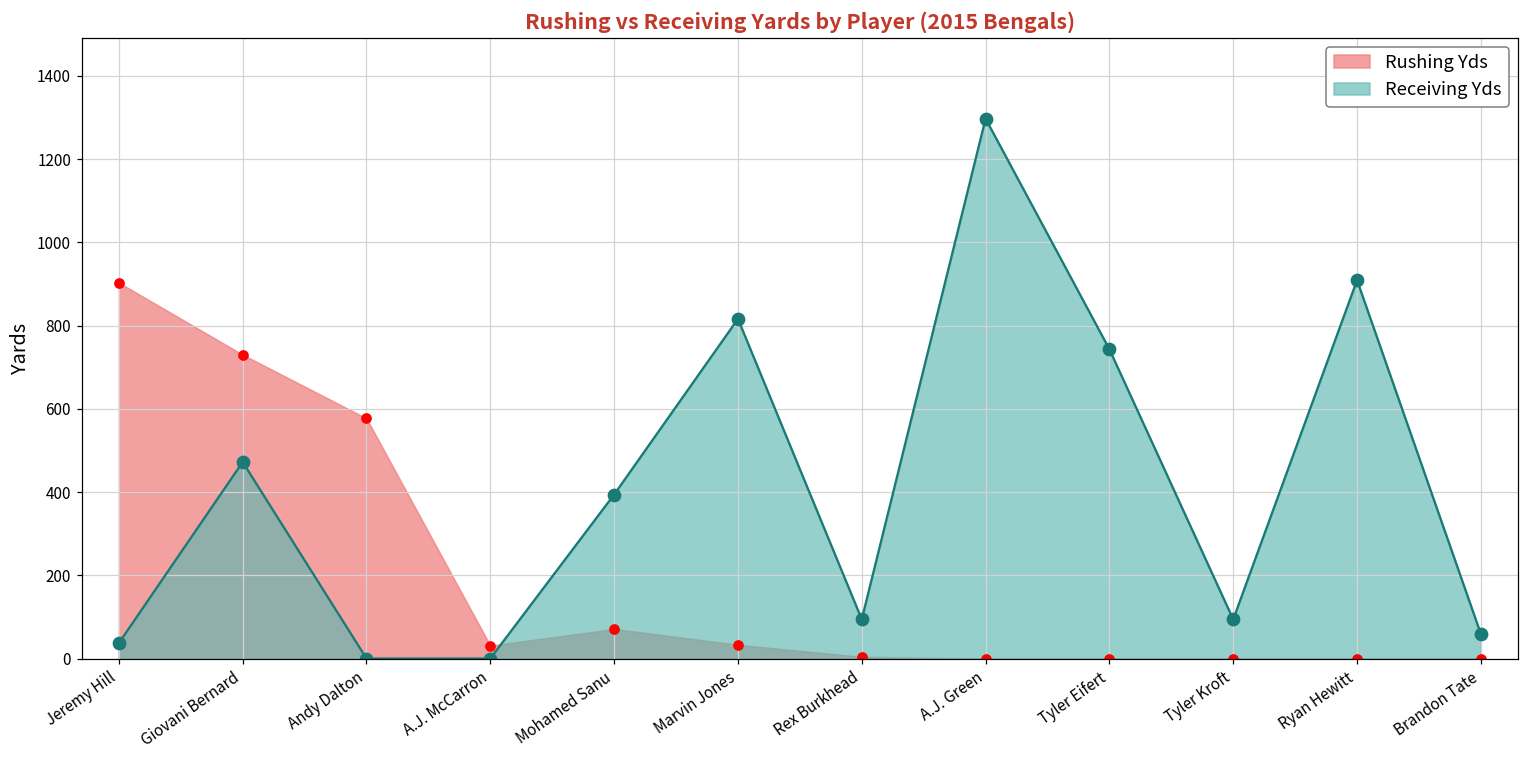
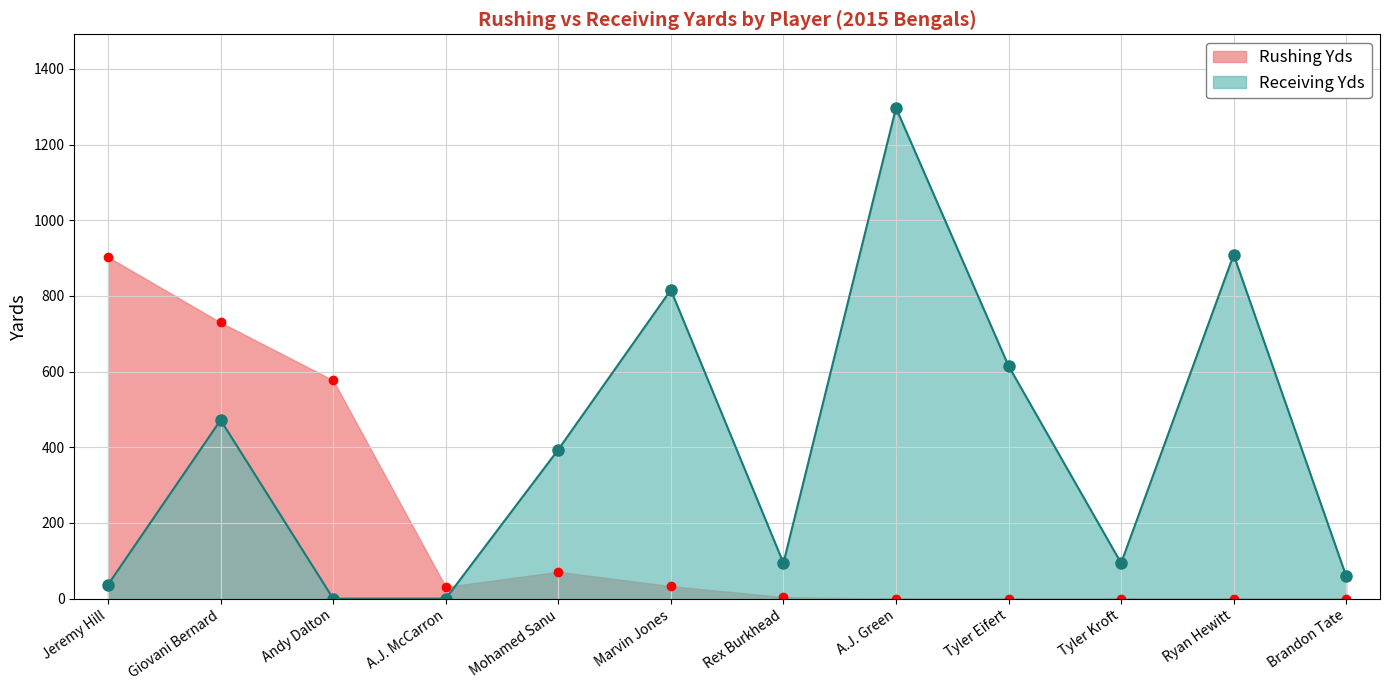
Receiving Yds, Tyler Eifert: 740 -> 620
